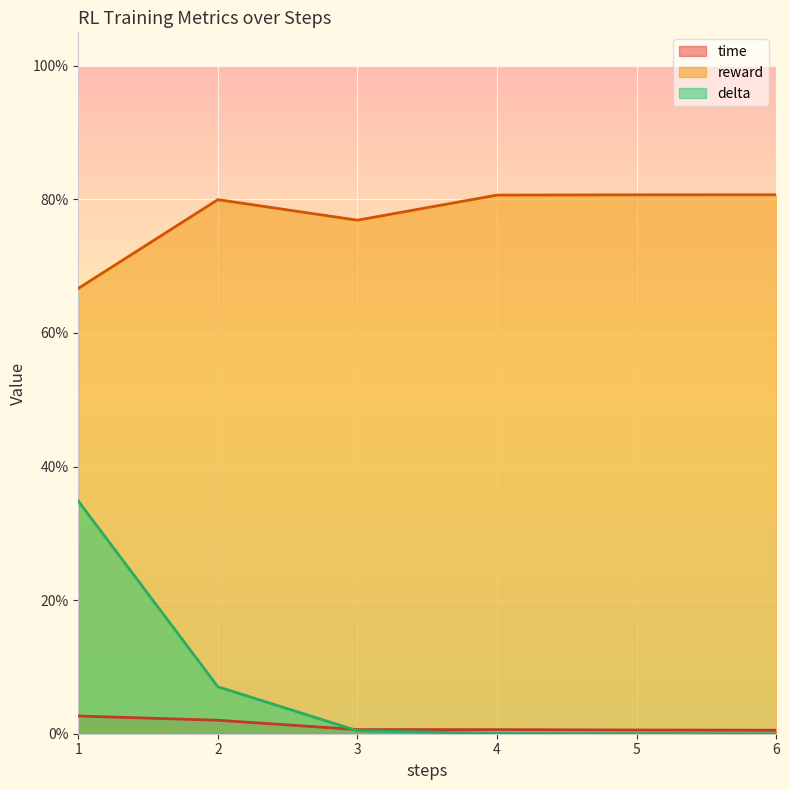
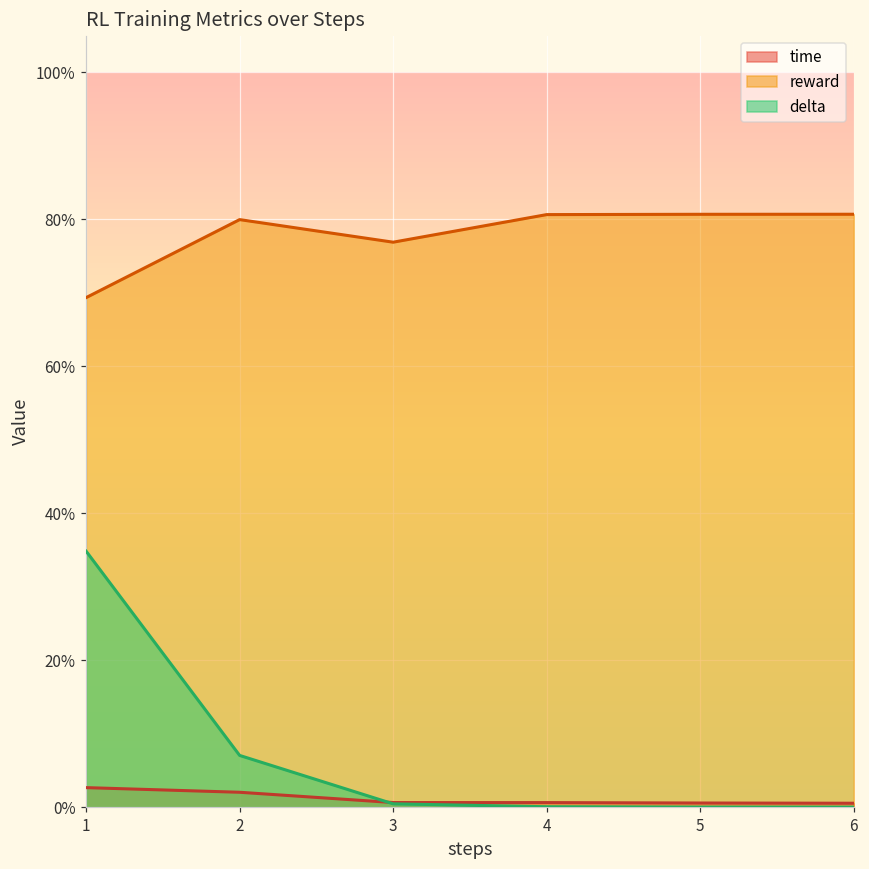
reward, 1: 67% -> 69%
